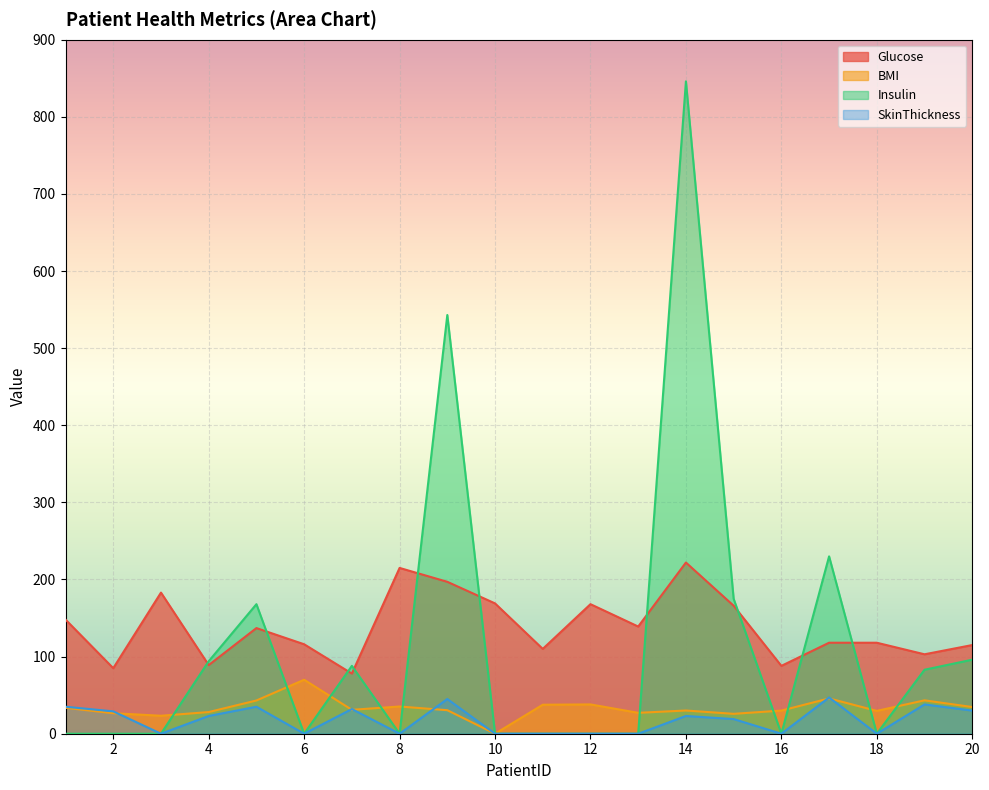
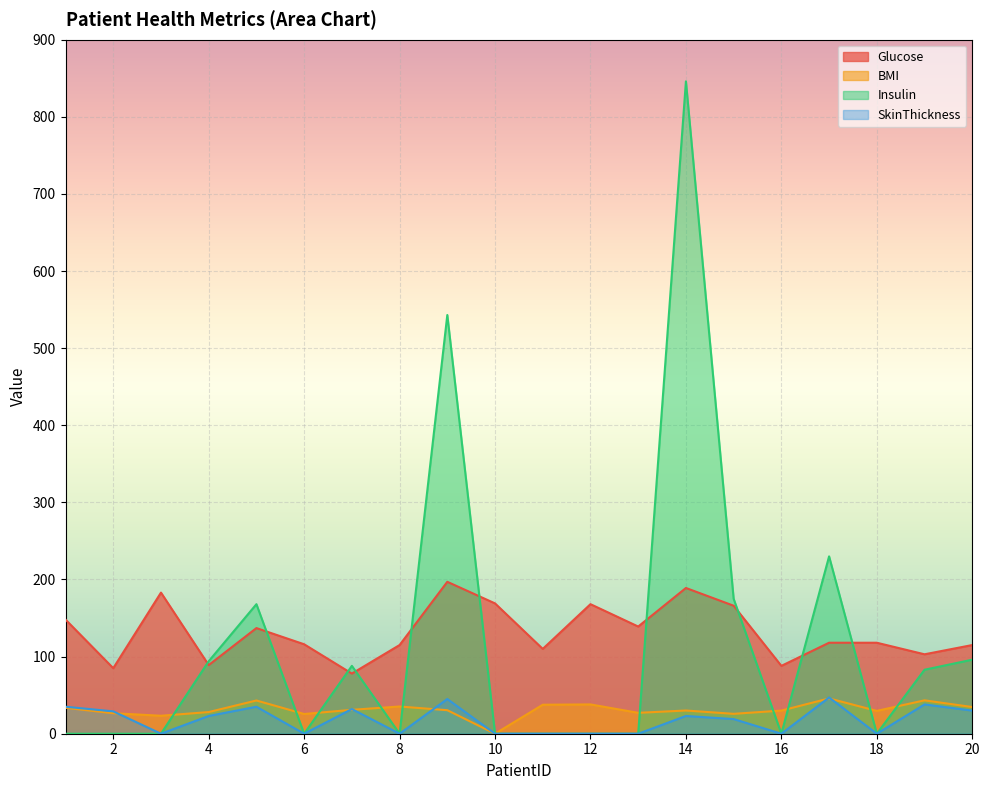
BMI, 6: 70 -> 30
Glucose, 8: 220 -> 120
Glucose, 14: 220 -> 190
